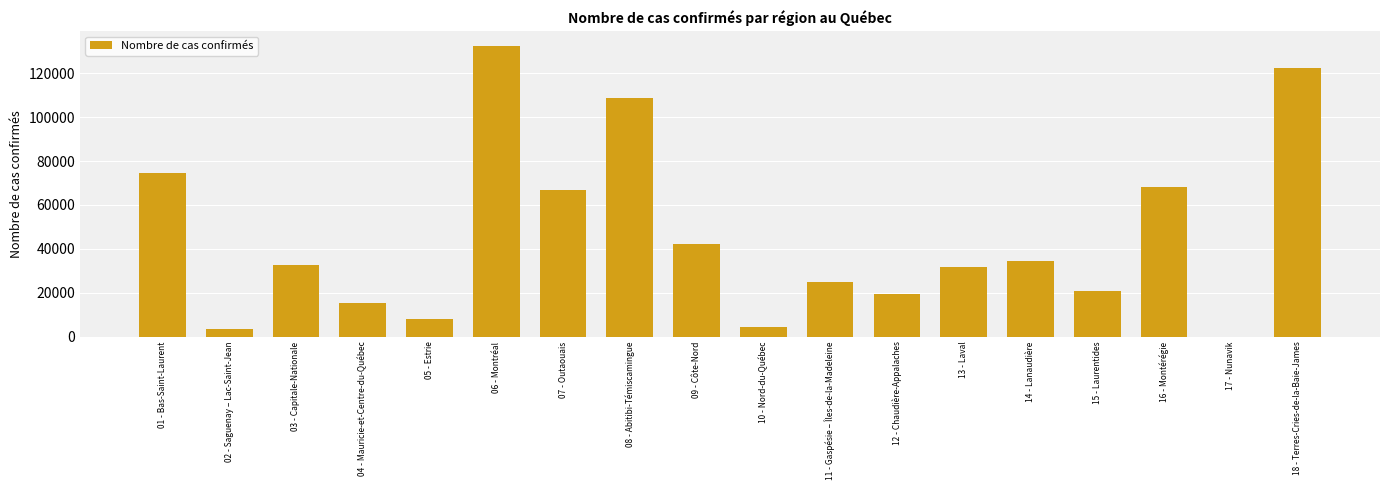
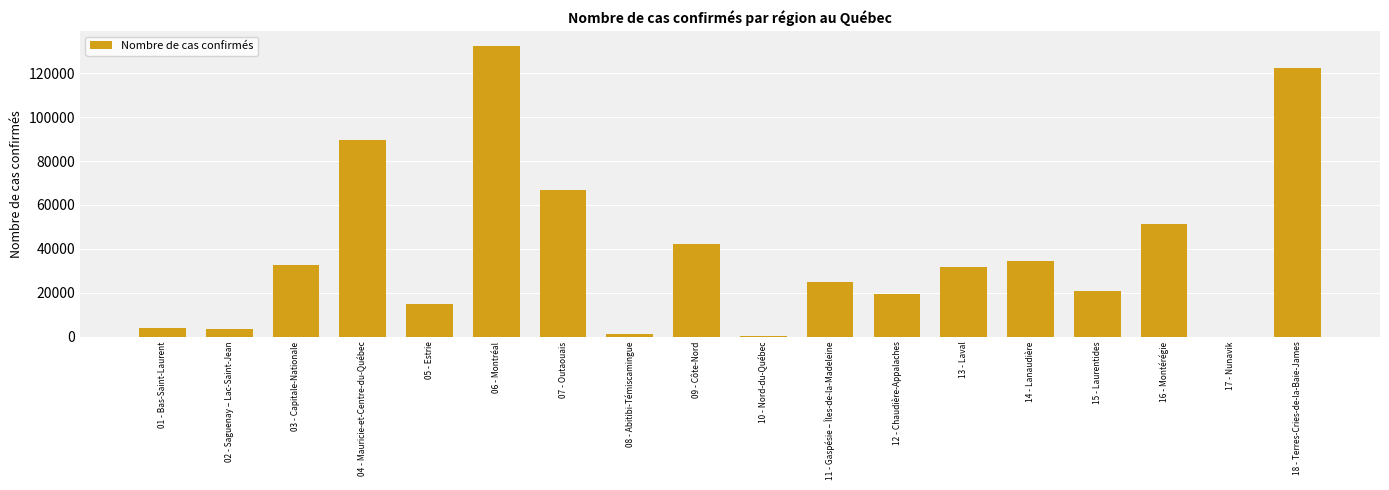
01 - Bas-Saint-Laurent: 74000 -> 4000
04 - Mauricie-et-Centre-du-Québec: 15000 -> 89000
05 - Estrie: 8000 -> 15000
08 - Abitibi-Témiscamingue: 109000 -> 1000
10 - Nord-du-Québec: 5000 -> 0
16 - Montérégie: 68000 -> 51000
